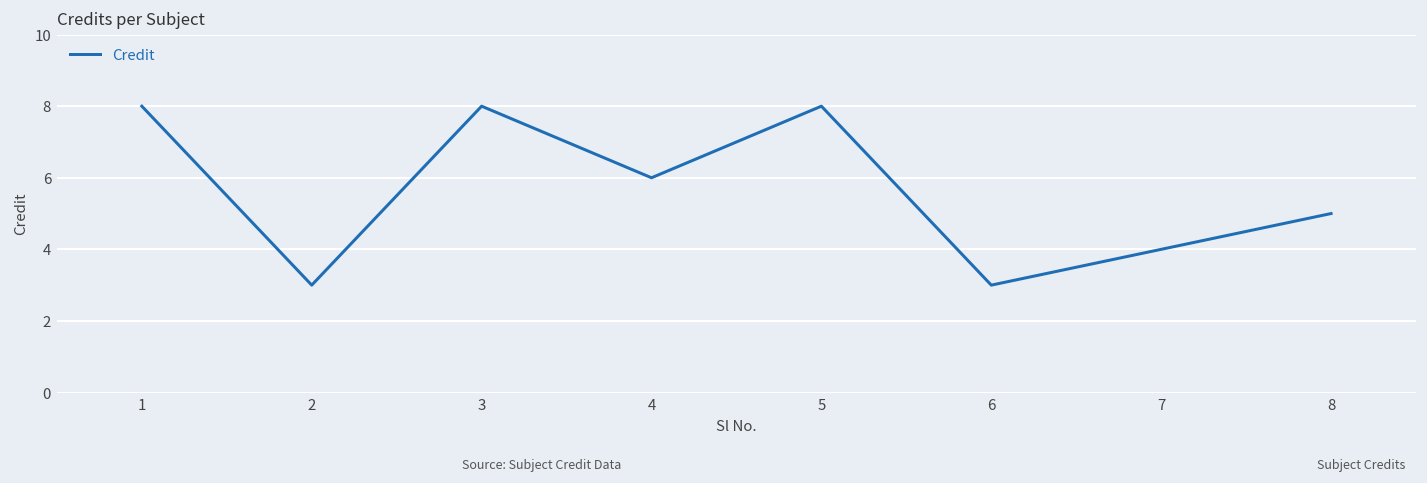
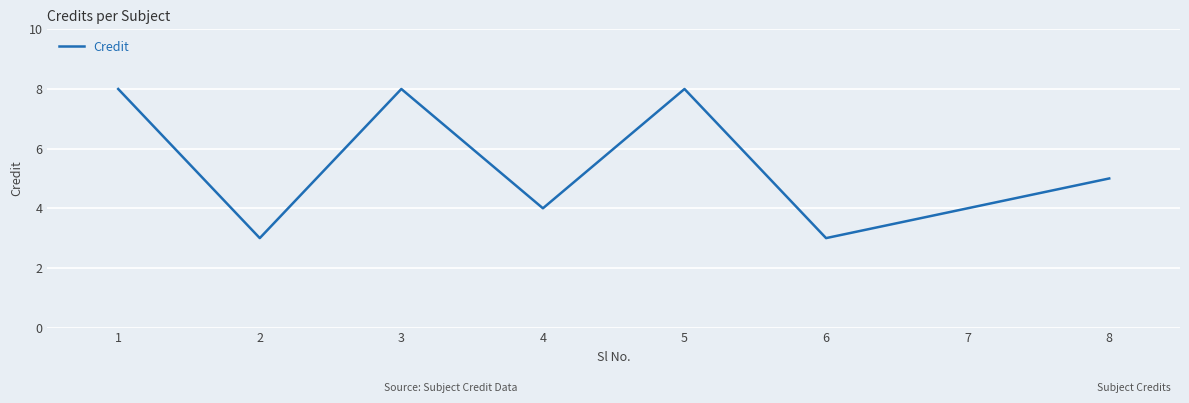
4: 6 -> 4
